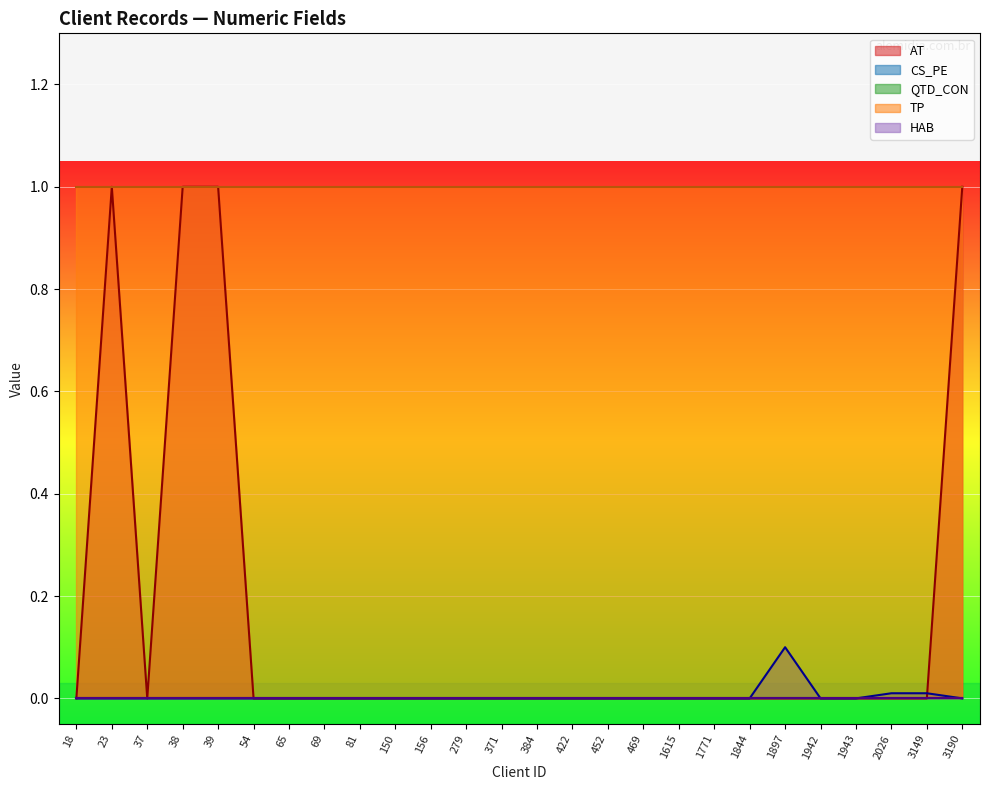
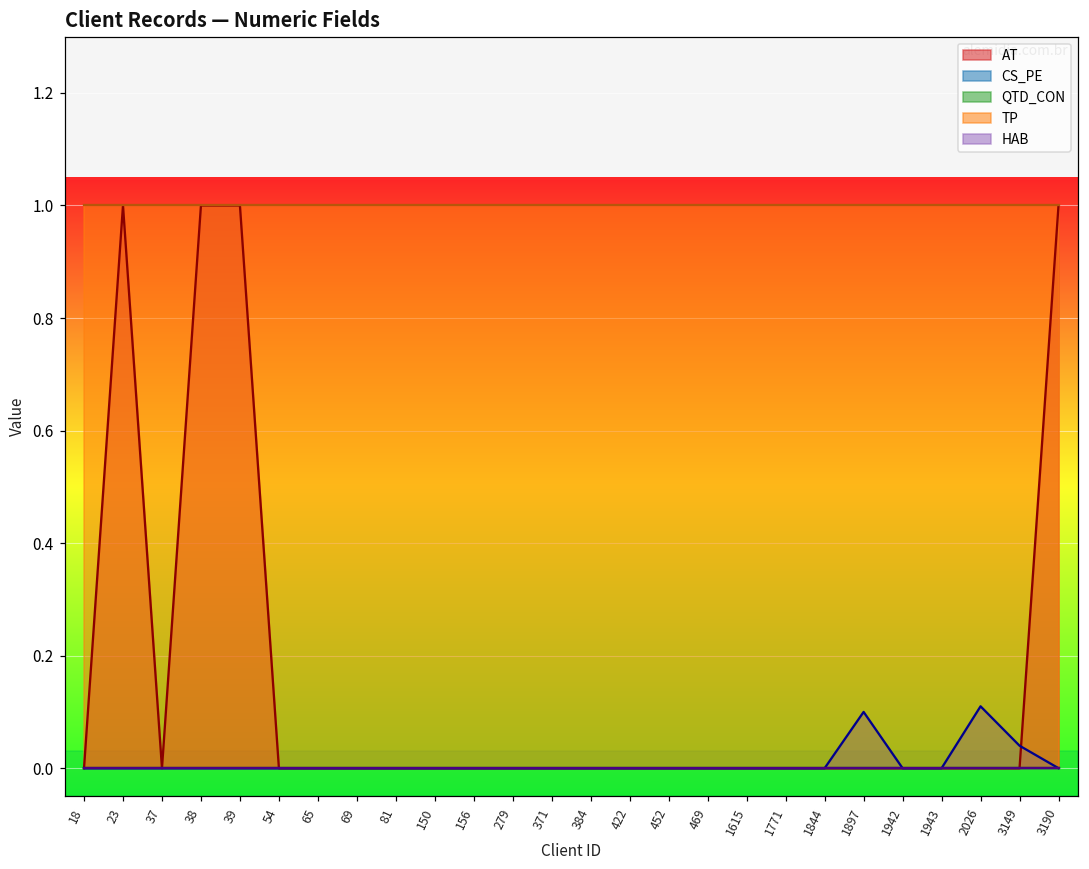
CS_PE, 2026: 0.01 -> 0.11
CS_PE, 3149: 0.01 -> 0.04
